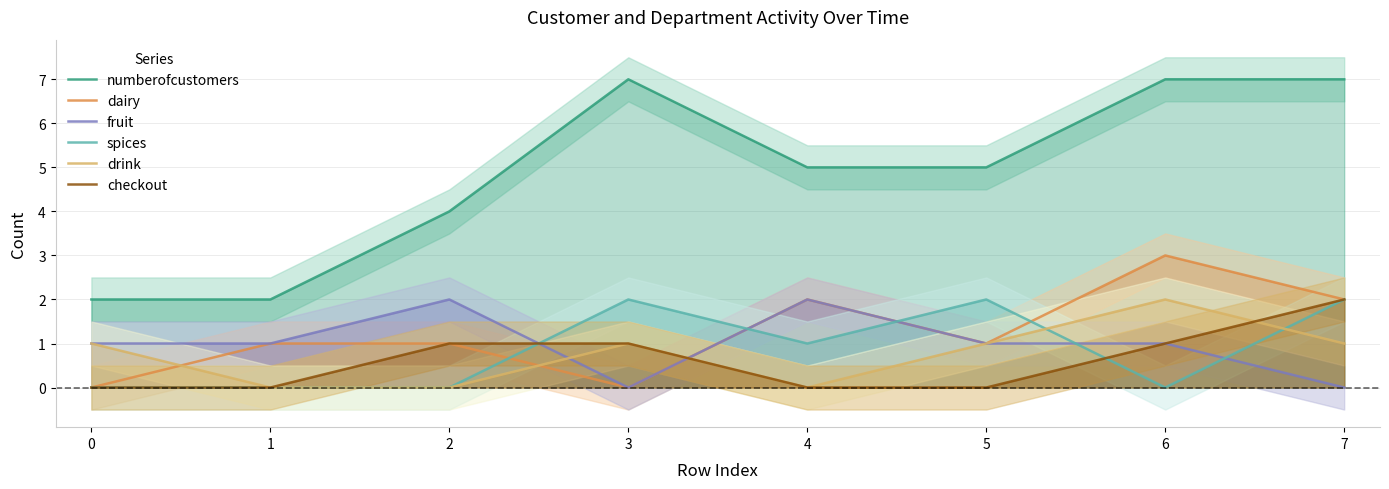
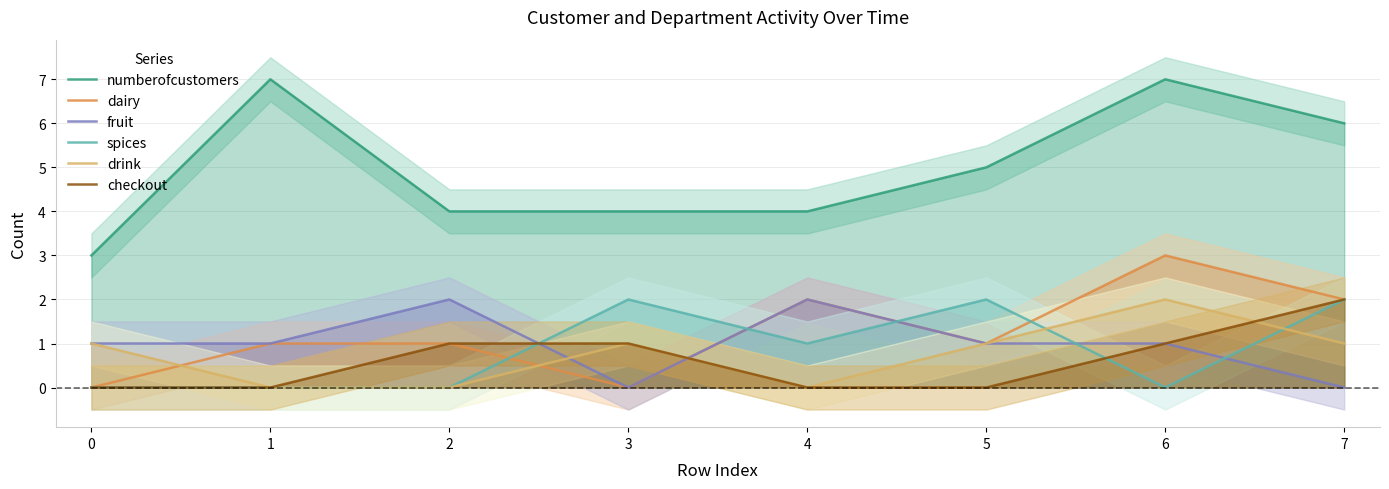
numberofcustomers, 0: 2 -> 3
numberofcustomers, 1: 2 -> 7
numberofcustomers, 3: 7 -> 4
numberofcustomers, 4: 5 -> 4
numberofcustomers, 7: 7 -> 6
